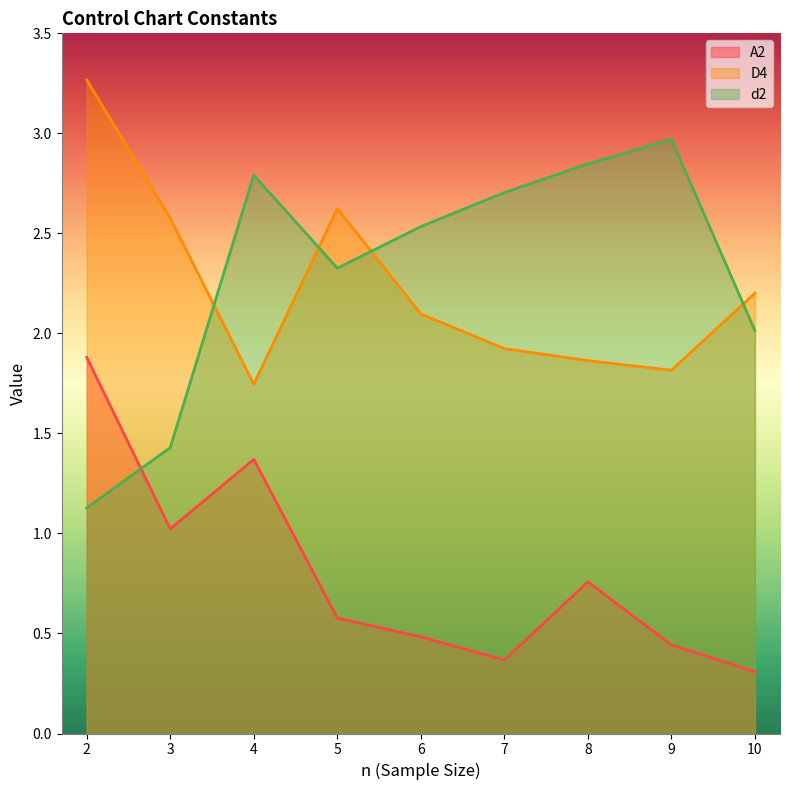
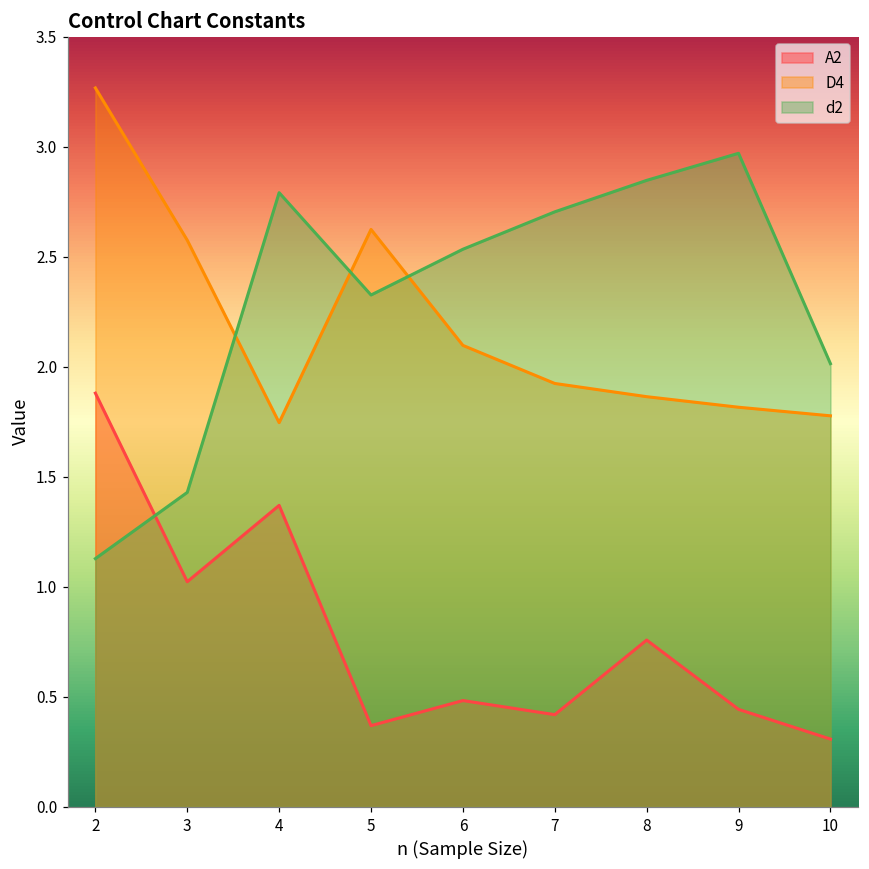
A2, 5: 0.58 -> 0.37
A2, 7: 0.37 -> 0.42
D4, 10: 2.20 -> 1.78
